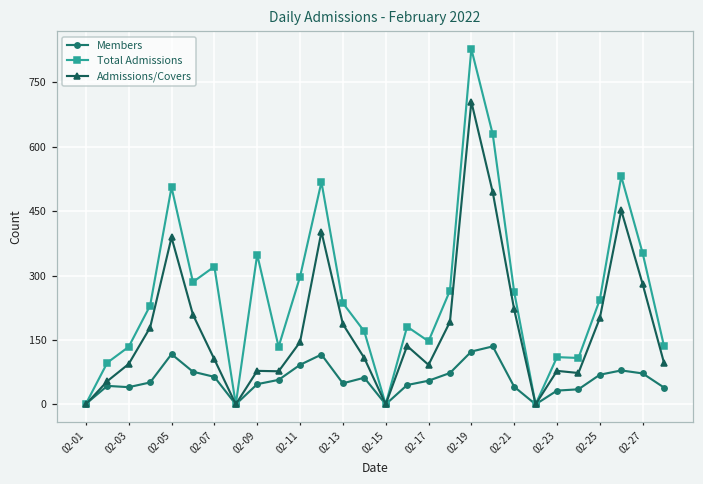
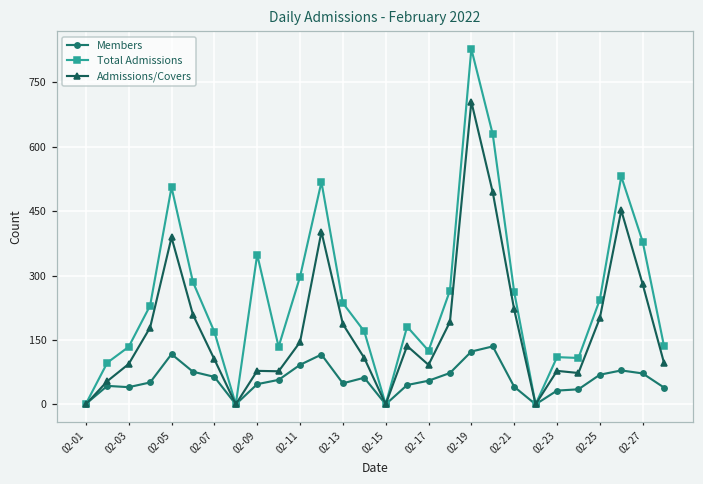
Total Admissions, 02-07: 320 -> 170
Total Admissions, 02-17: 150 -> 130
Total Admissions, 02-27: 350 -> 380
